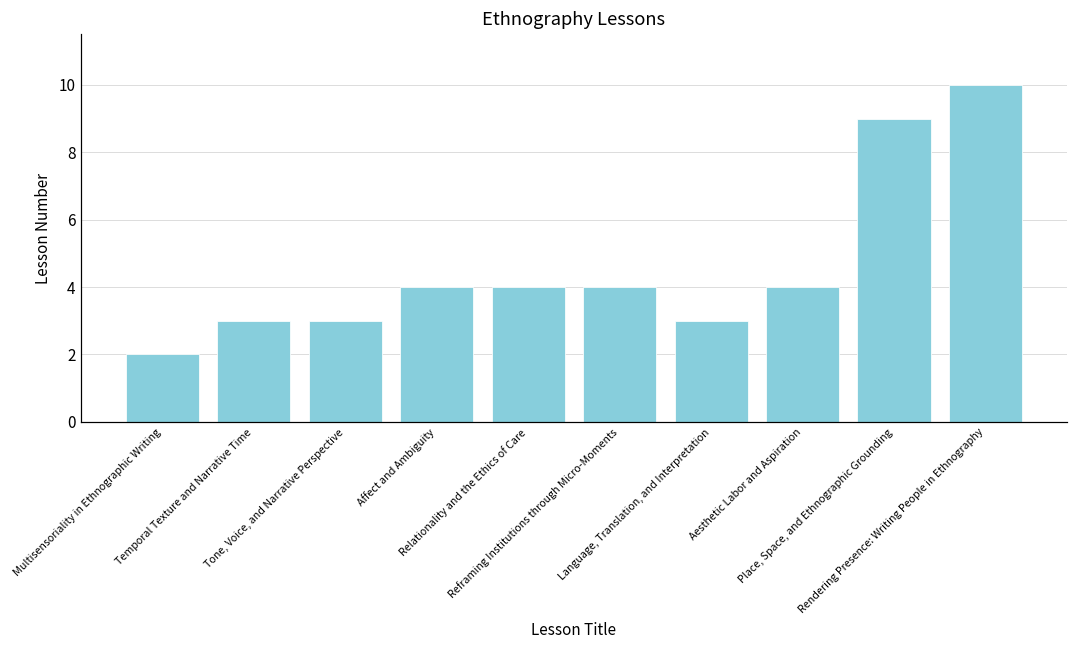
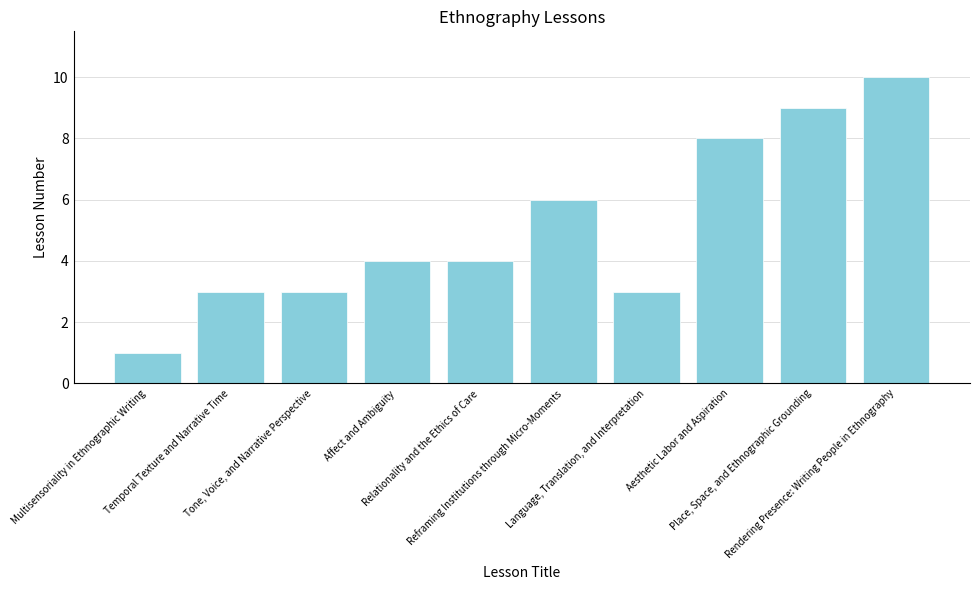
Multisensoriality in Ethnographic Writing: 2 -> 1
Reframing Institutions through Micro-Moments: 4 -> 6
Aesthetic Labor and Aspiration: 4 -> 8
